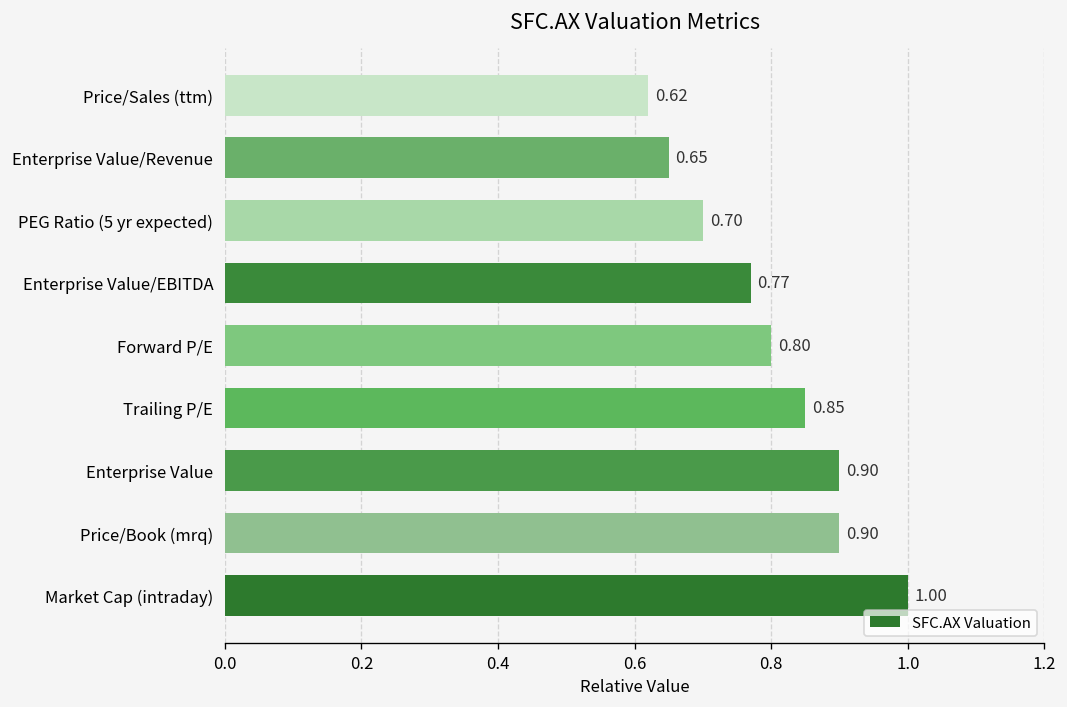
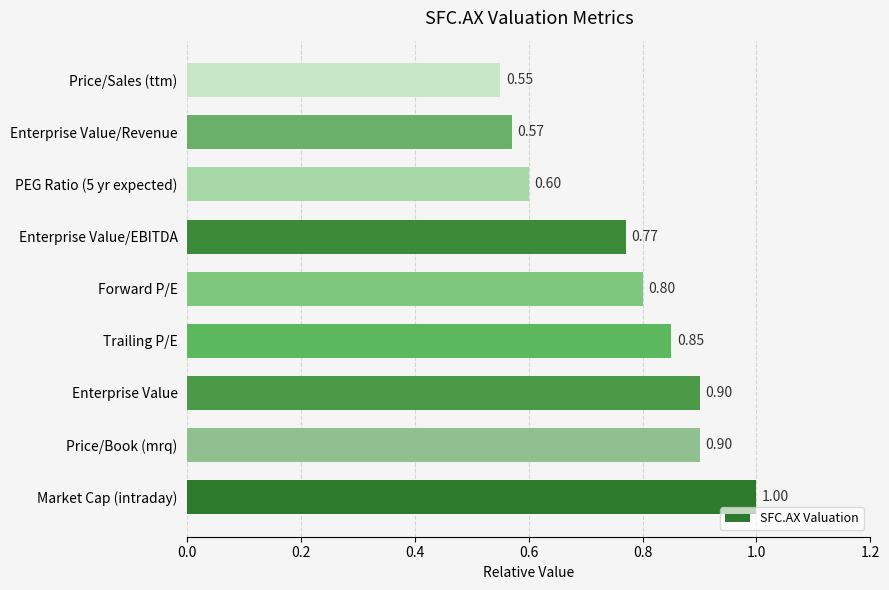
Price/Sales (ttm): 0.62 -> 0.55
Enterprise Value/Revenue: 0.65 -> 0.57
PEG Ratio (5 yr expected): 0.70 -> 0.60
